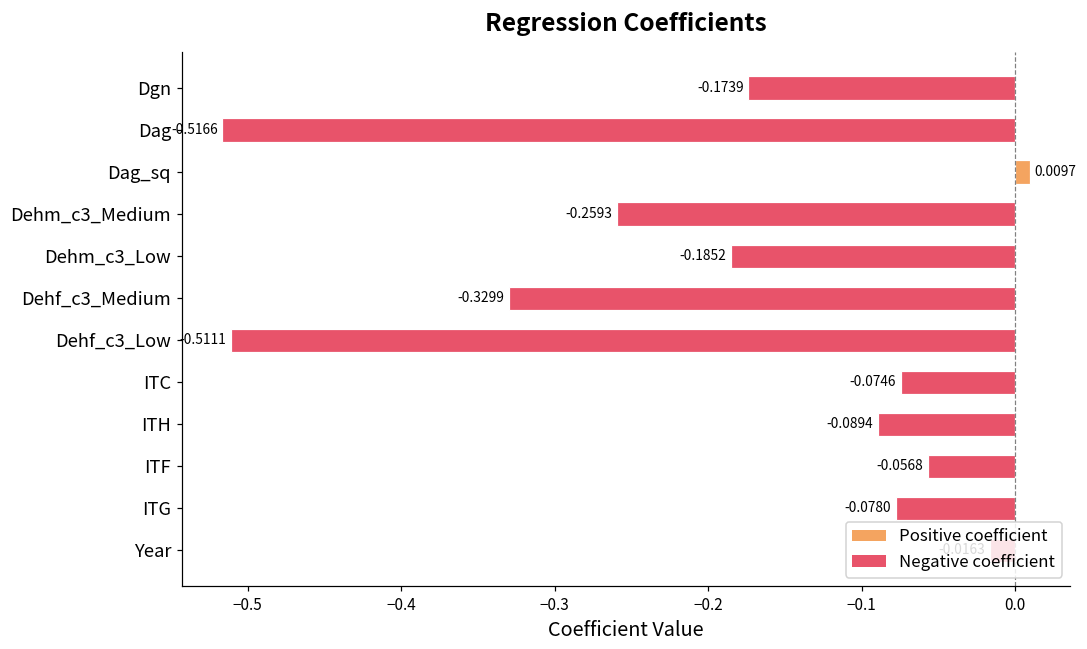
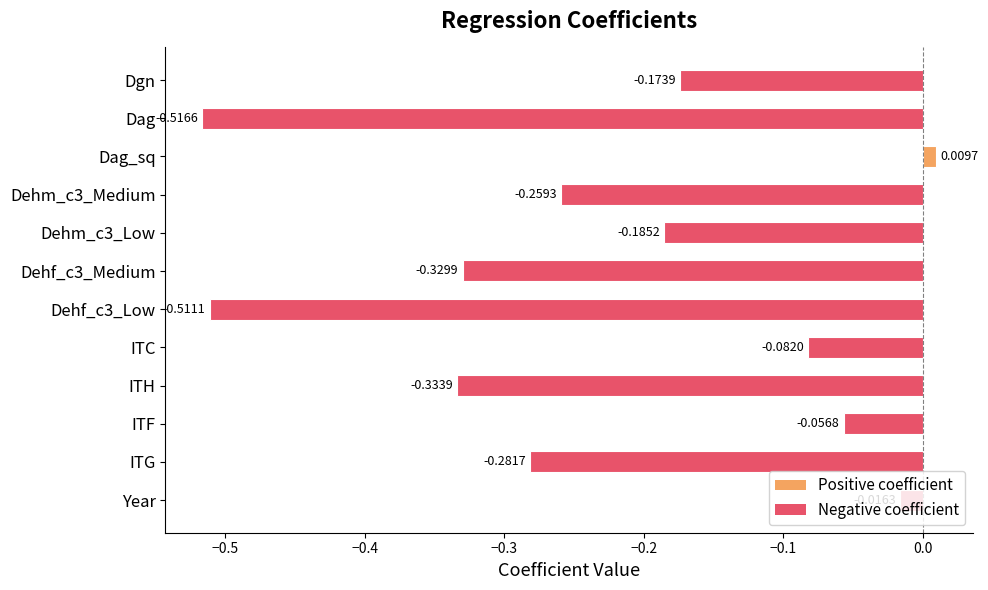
ITC: -0.0746 -> -0.0820
ITH: -0.0894 -> -0.3339
ITG: -0.0780 -> -0.2817
